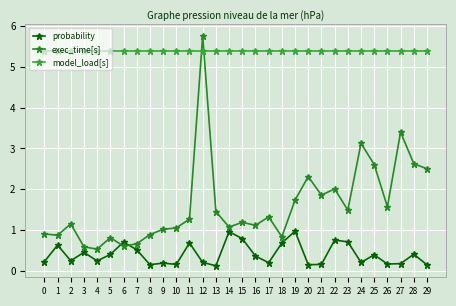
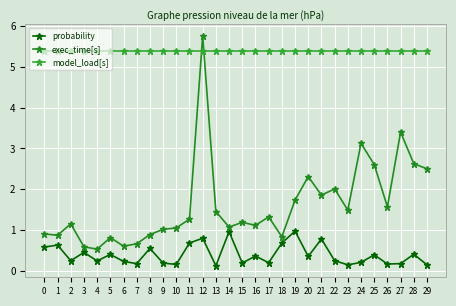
probability, 0: 0.2 -> 0.6
probability, 6: 0.7 -> 0.2
probability, 7: 0.5 -> 0.2
probability, 8: 0.2 -> 0.5
probability, 12: 0.2 -> 0.8
probability, 15: 0.8 -> 0.2
probability, 20: 0.2 -> 0.4
probability, 21: 0.2 -> 0.8
probability, 22: 0.8 -> 0.2
probability, 23: 0.7 -> 0.1
